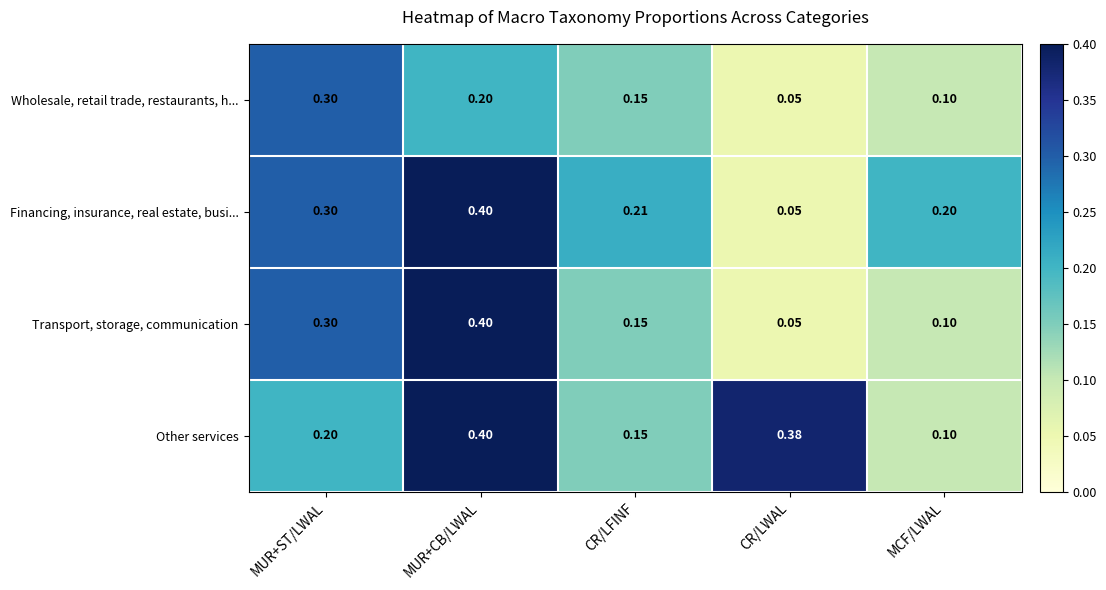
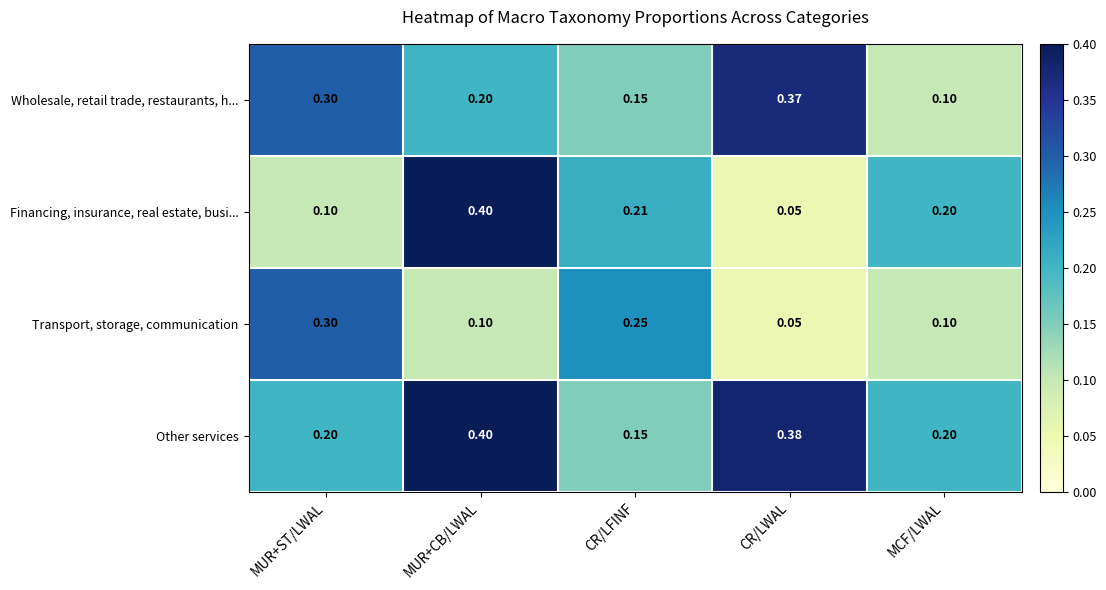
Wholesale, retail trade, restaurants, h..., CR/LWAL: 0.05 -> 0.37
Financing, insurance, real estate, busi..., MUR+ST/LWAL: 0.30 -> 0.10
Transport, storage, communication, MUR+CB/LWAL: 0.40 -> 0.10
Transport, storage, communication, CR/LFINF: 0.15 -> 0.25
Other services, MCF/LWAL: 0.10 -> 0.20
